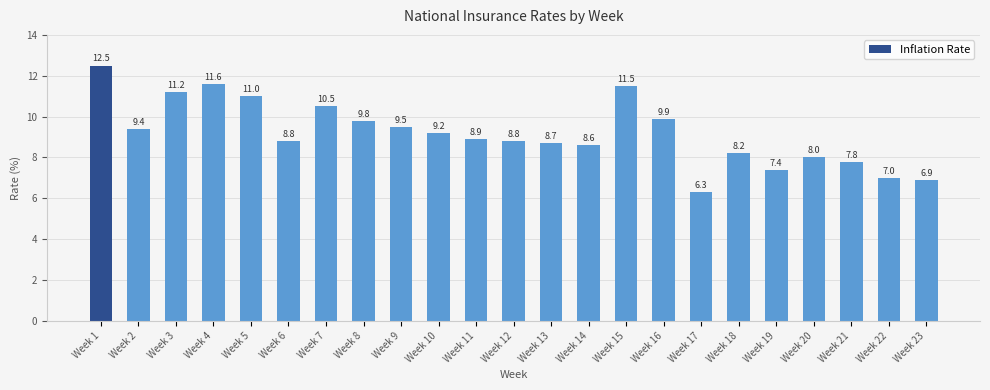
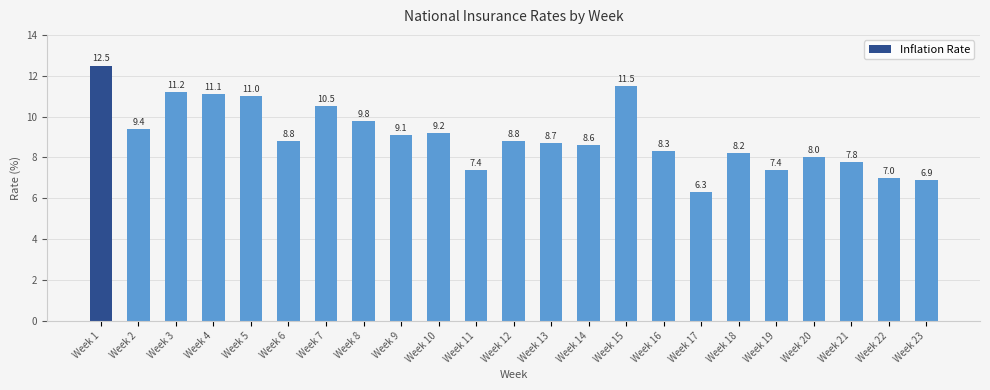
Week 4: 11.6 -> 11.1
Week 9: 9.5 -> 9.1
Week 11: 8.9 -> 7.4
Week 16: 9.9 -> 8.3
